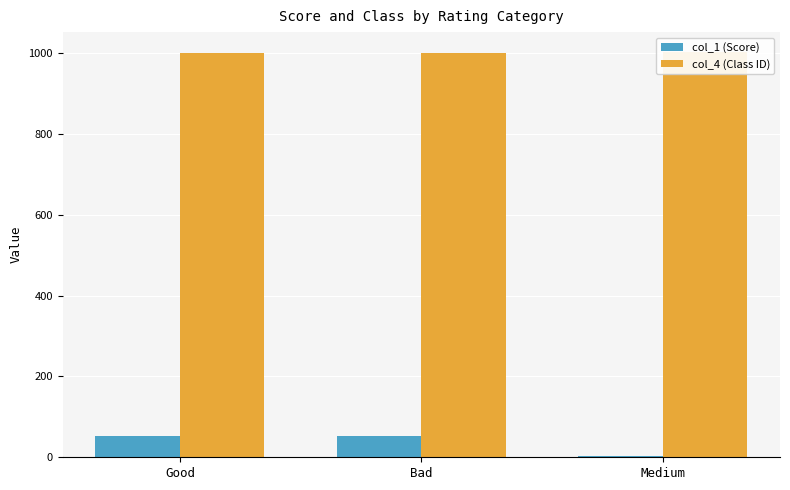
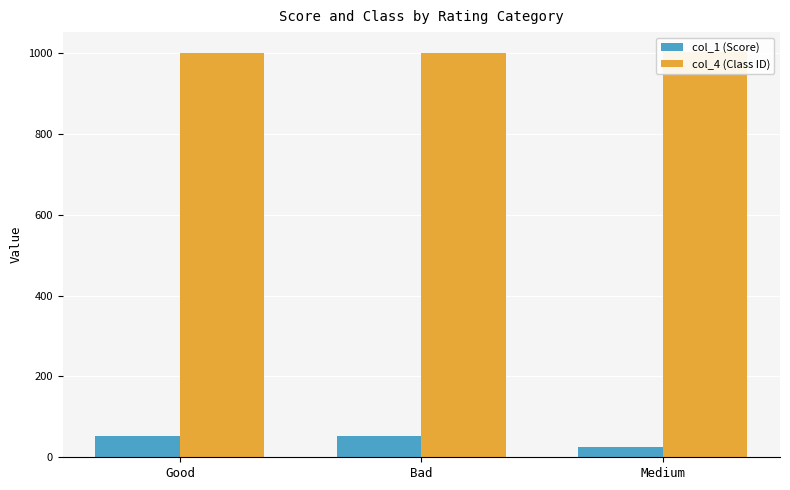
col_1 (Score), Medium: 0 -> 20
